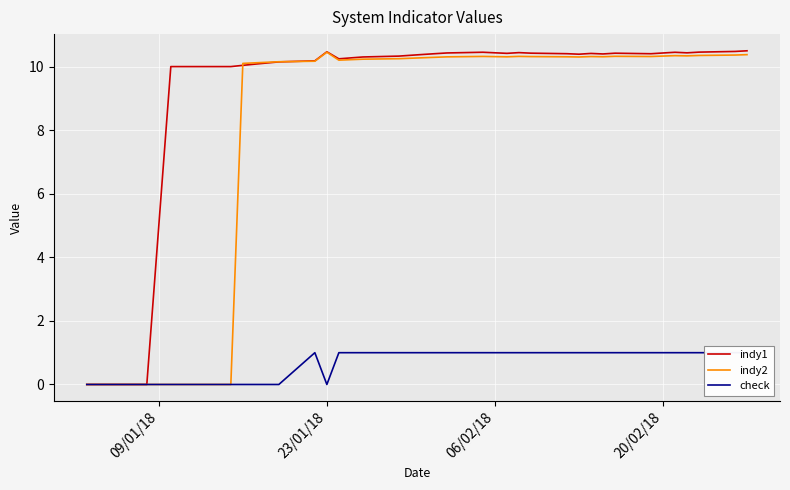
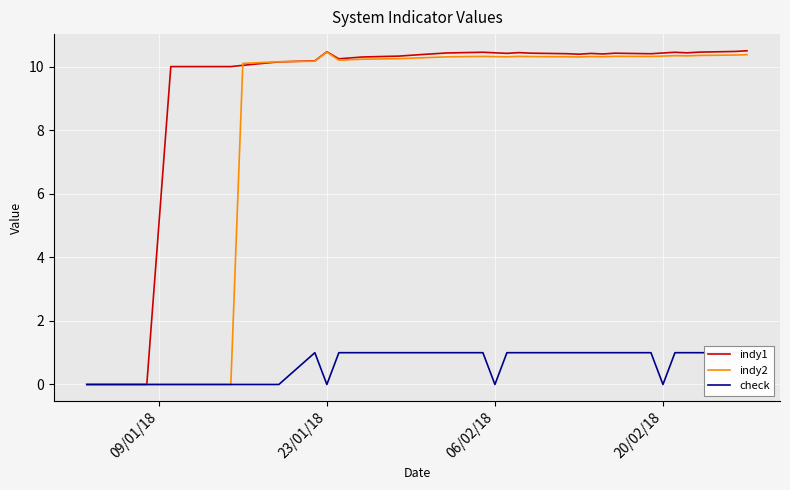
check, 06/02/18: 1 -> 0
check, 20/02/18: 1 -> 0
